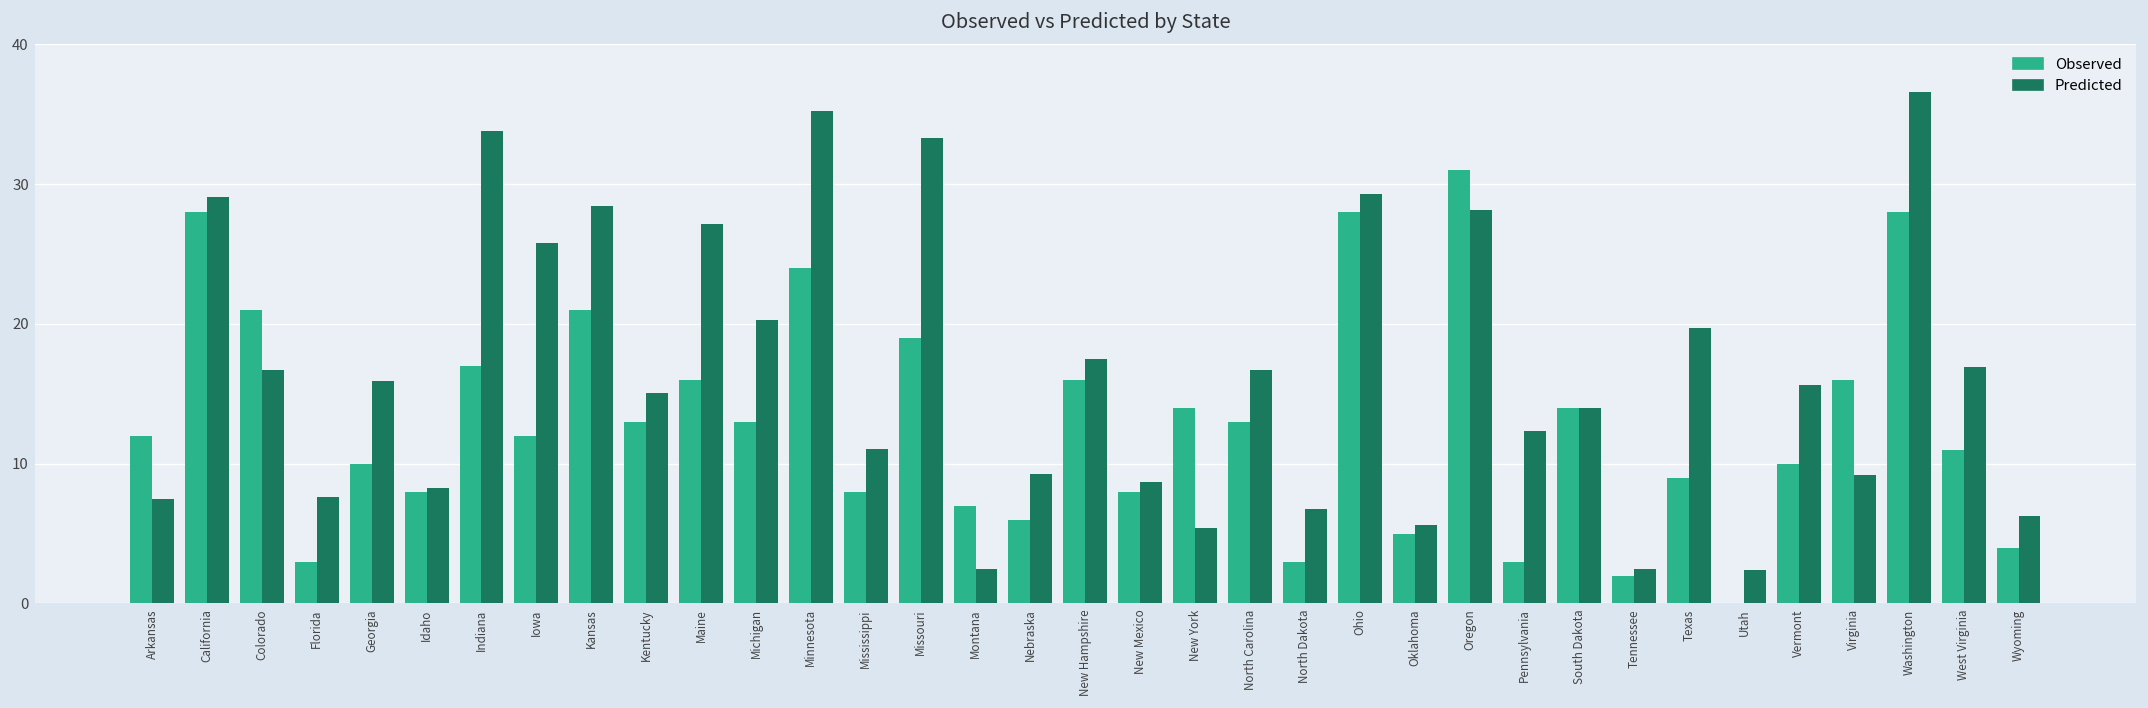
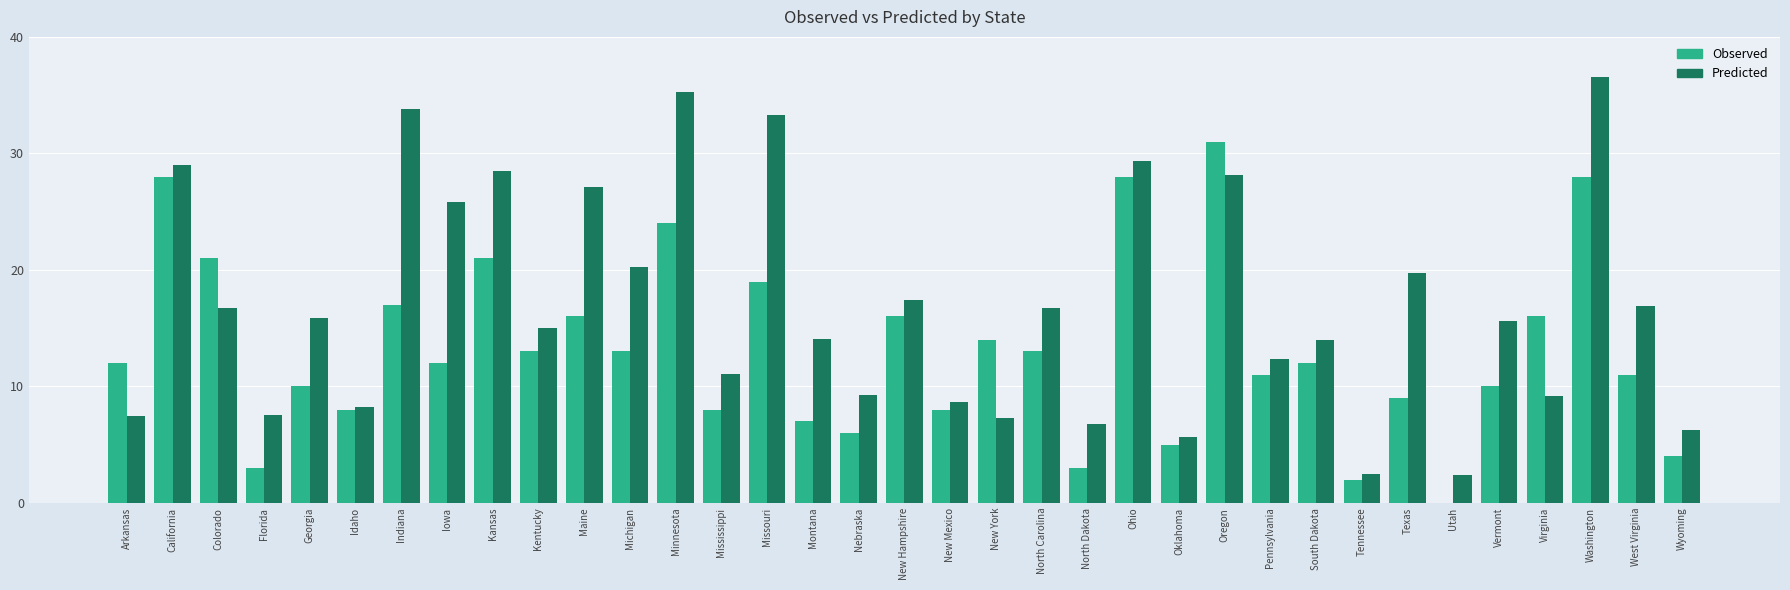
Predicted, Montana: 2.5 -> 14.1
Predicted, New York: 5.4 -> 7.3
Observed, Pennsylvania: 3 -> 11
Observed, South Dakota: 14 -> 12
